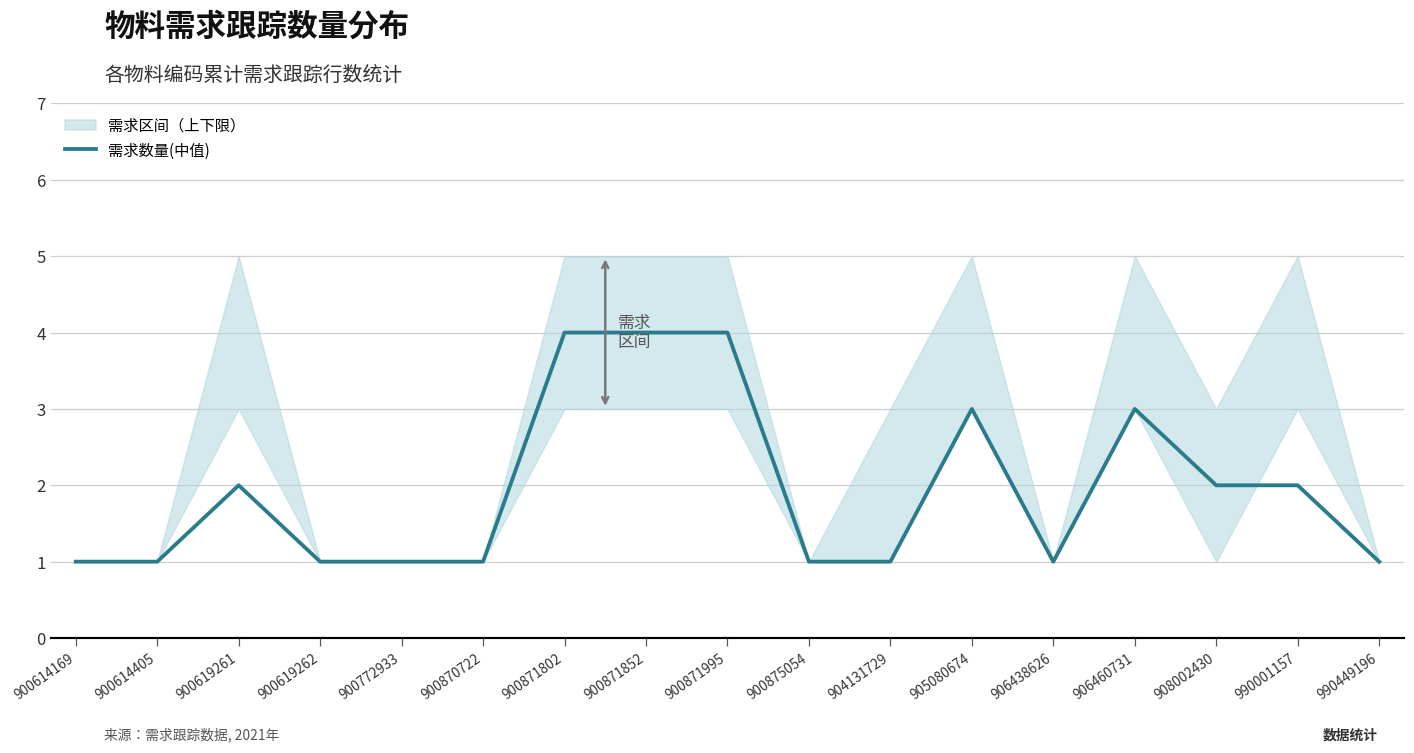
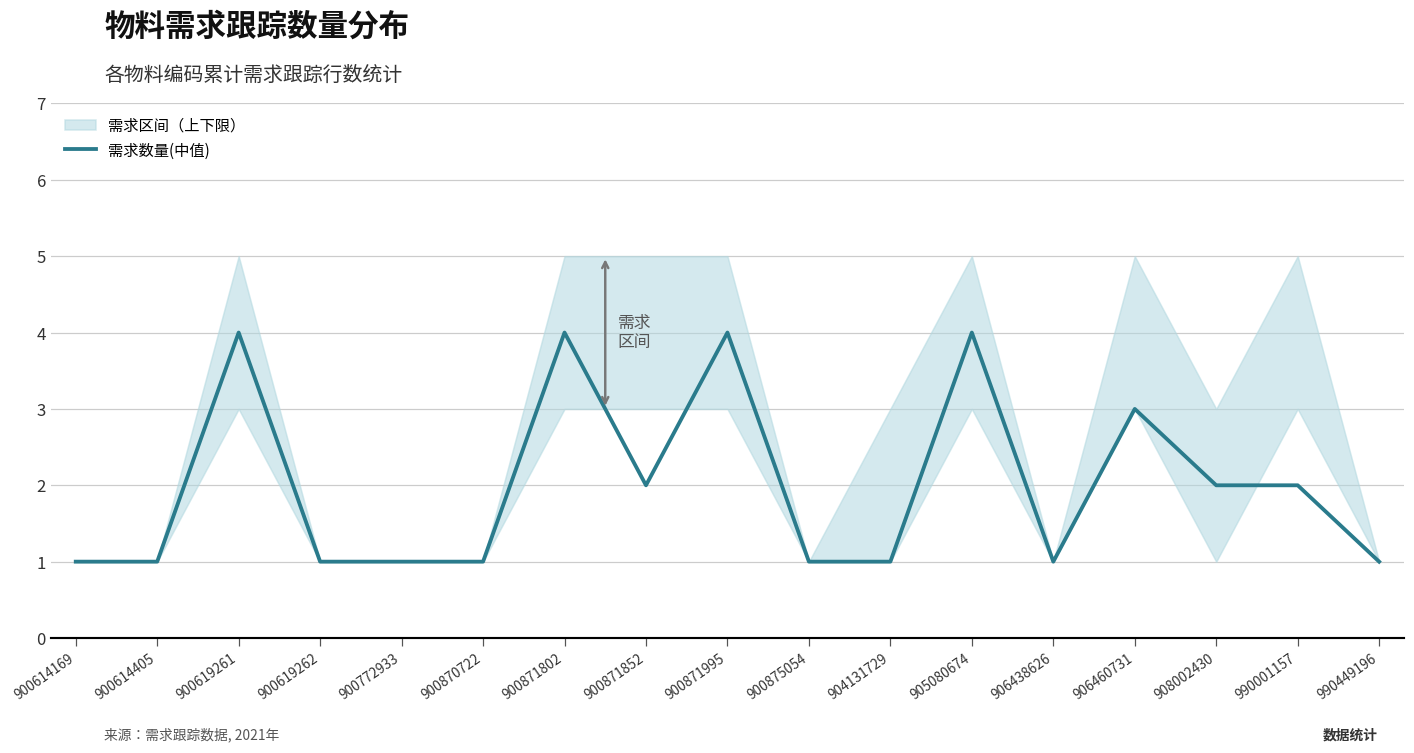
需求数量(中值), 900619261: 2 -> 4
需求数量(中值), 900871852: 4 -> 2
需求数量(中值), 905080674: 3 -> 4
